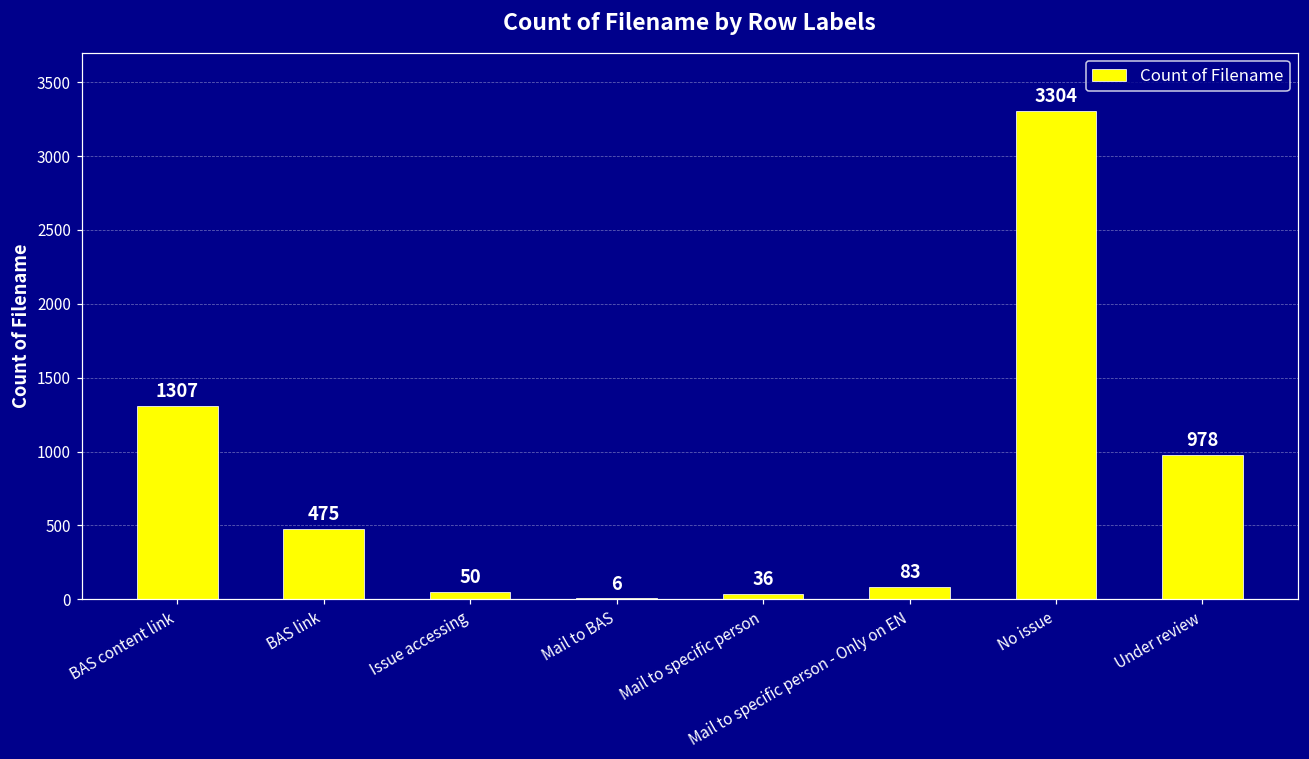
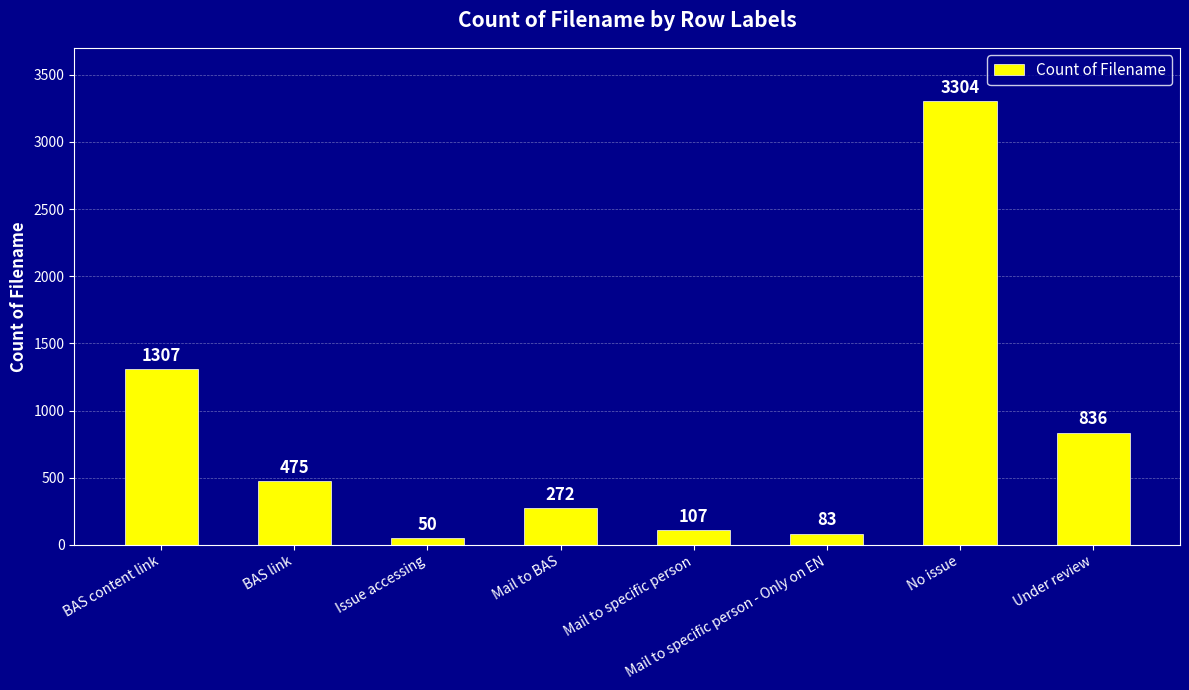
Mail to BAS: 6 -> 272
Mail to specific person: 36 -> 107
Under review: 978 -> 836
